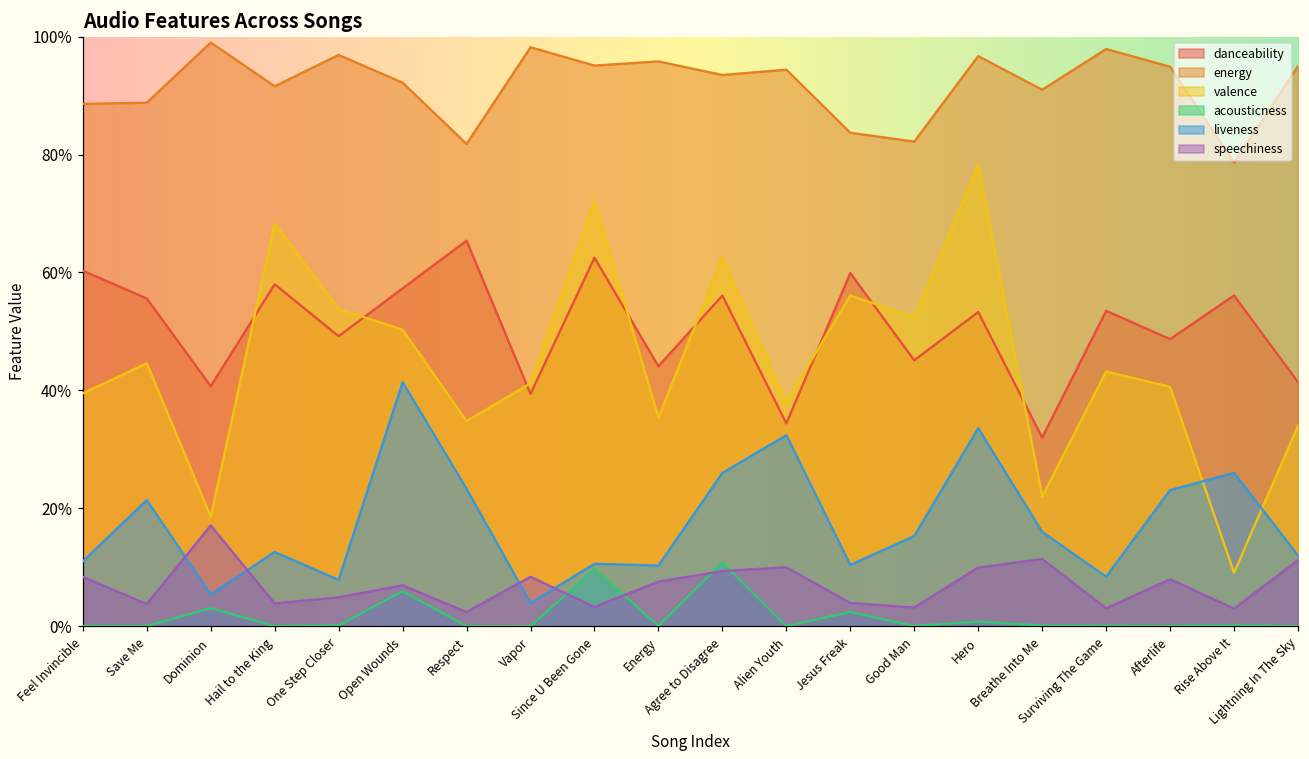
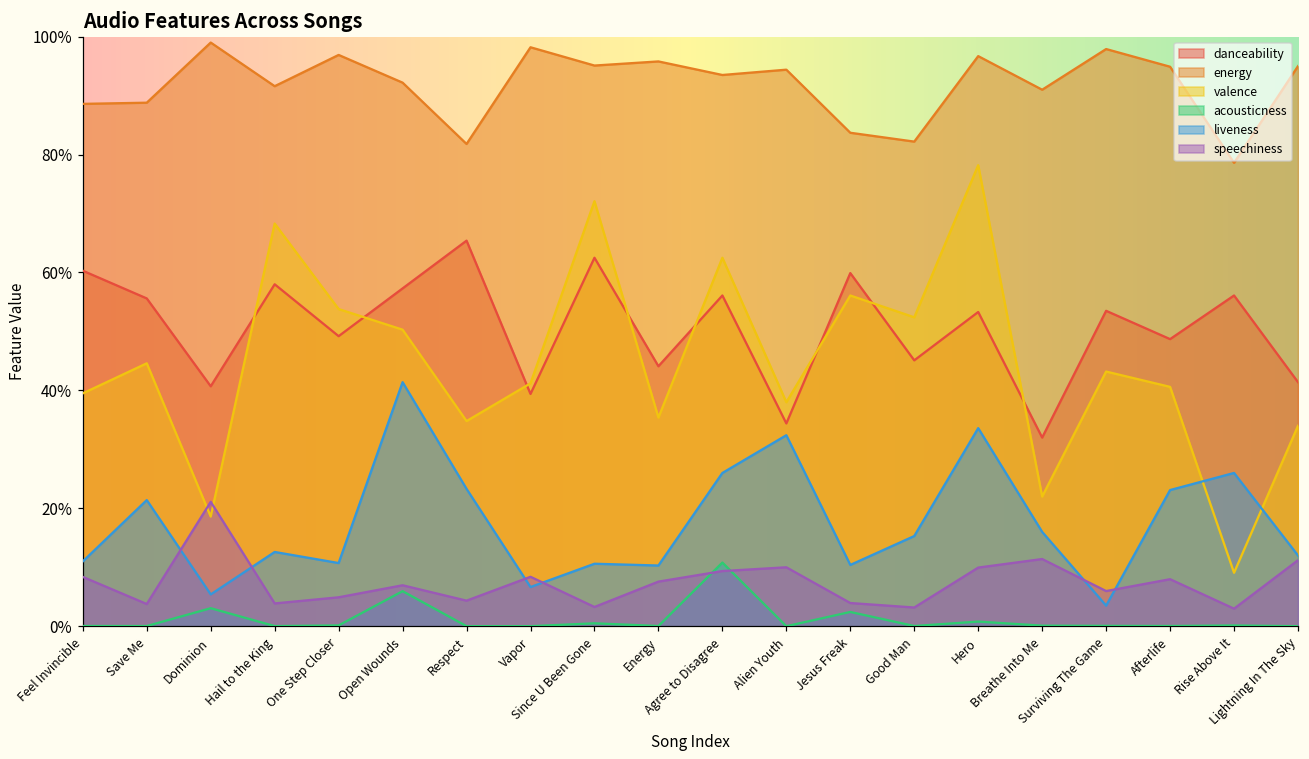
speechiness, Dominion: 17% -> 21%
liveness, One Step Closer: 8% -> 11%
speechiness, Respect: 2% -> 4%
liveness, Vapor: 4% -> 7%
acousticness, Since U Been Gone: 10% -> 0%
liveness, Surviving The Game: 8% -> 4%
speechiness, Surviving The Game: 3% -> 6%
